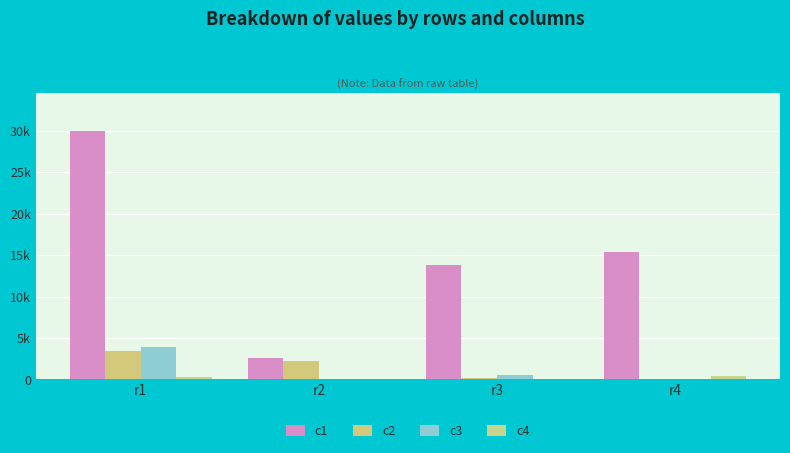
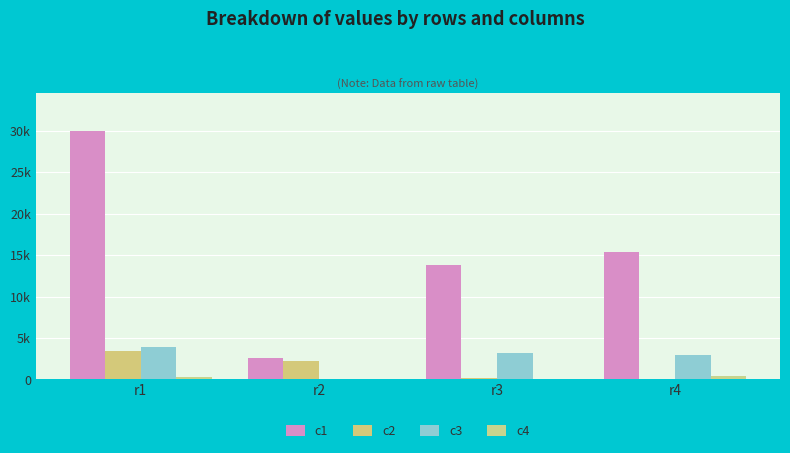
c3, r3: 0 -> 3000
c3, r4: 0 -> 3000
